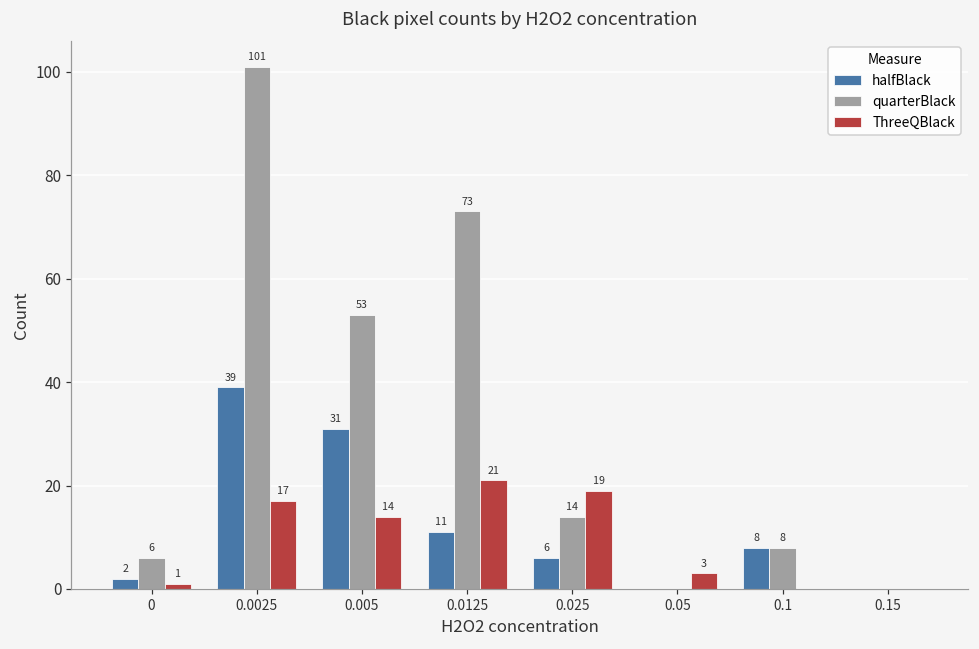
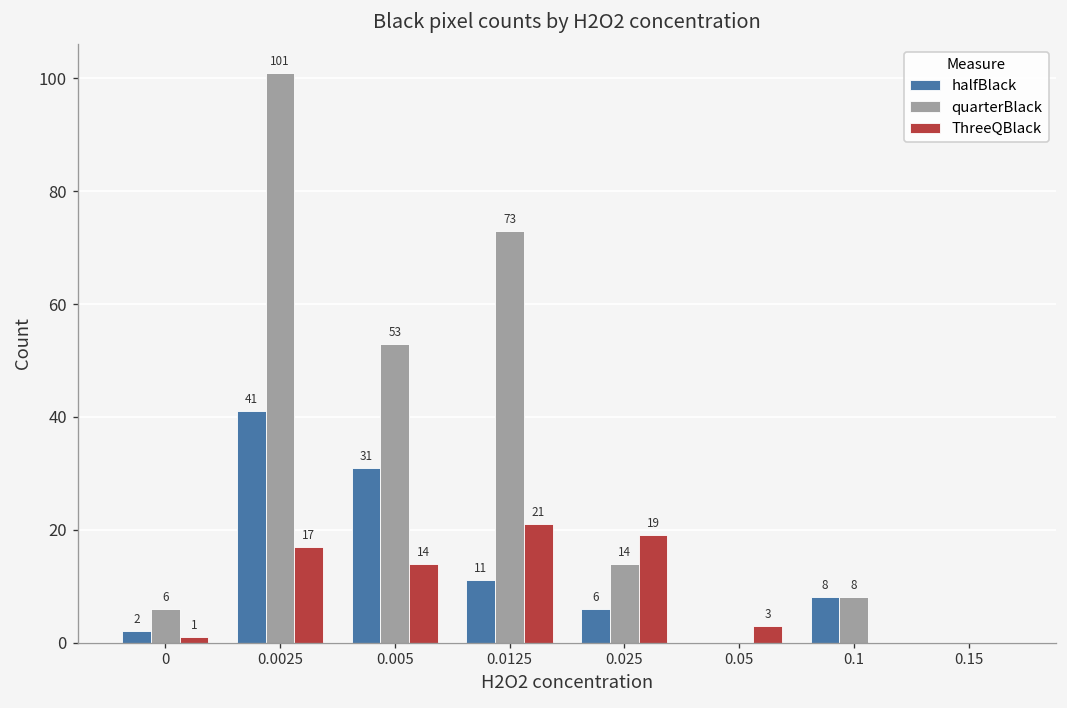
halfBlack, 0.0025: 39 -> 41
